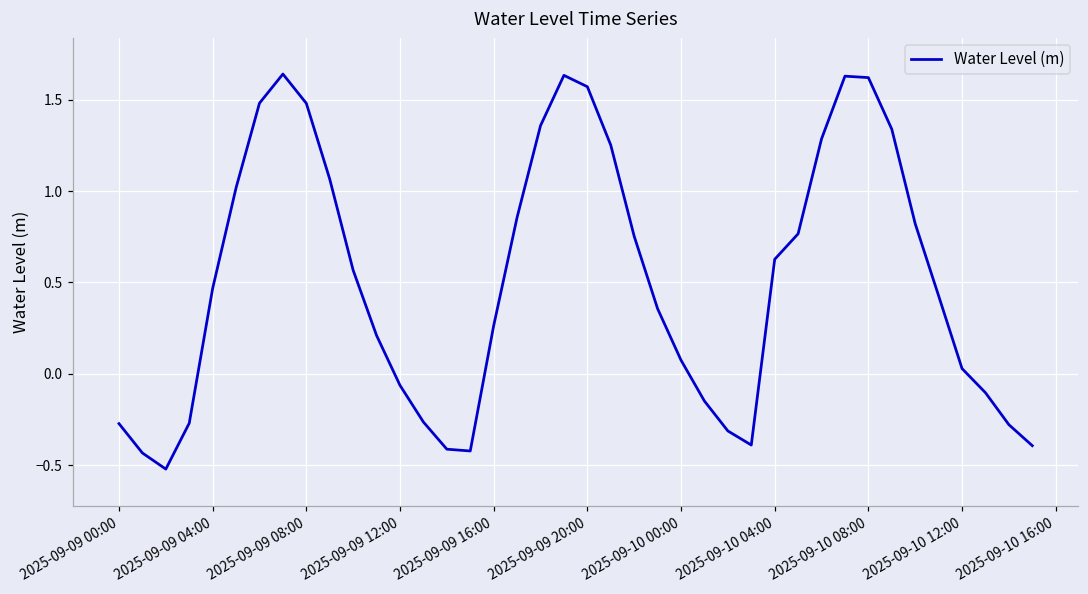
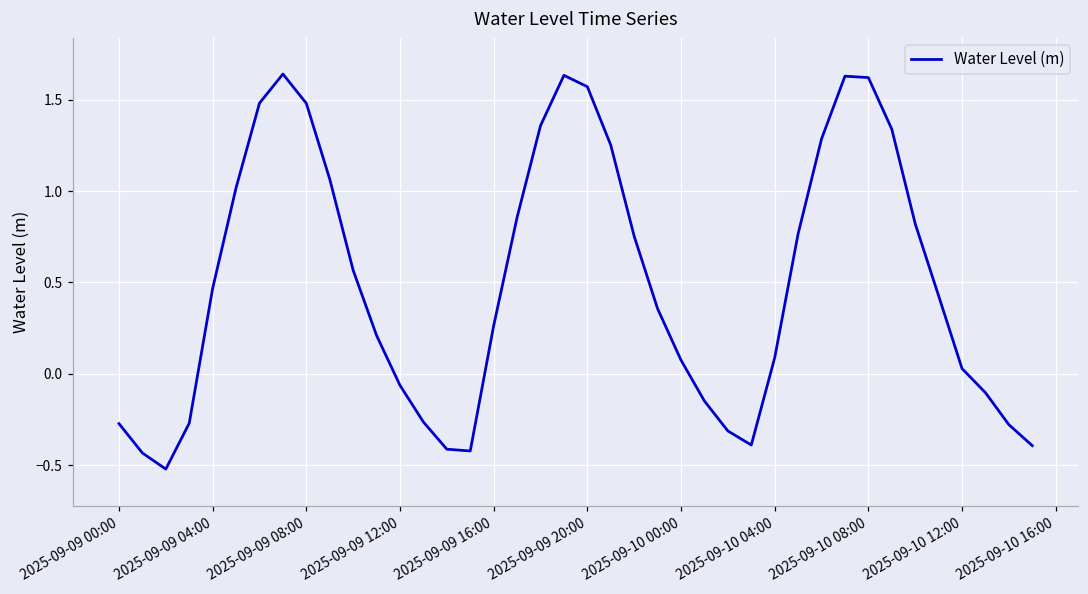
2025-09-10 04:00: 0.63 -> 0.09
